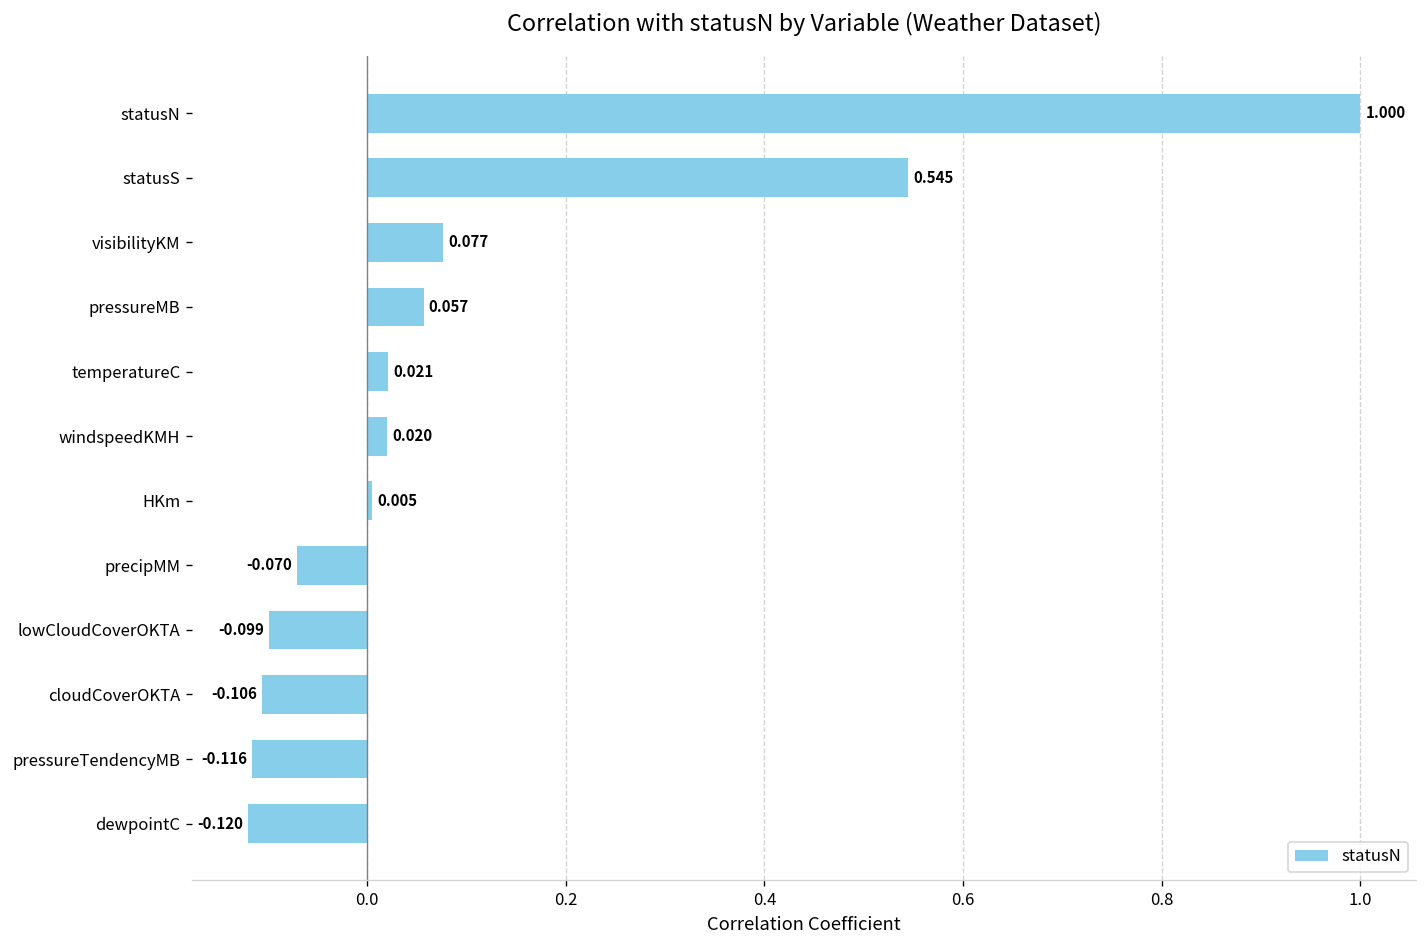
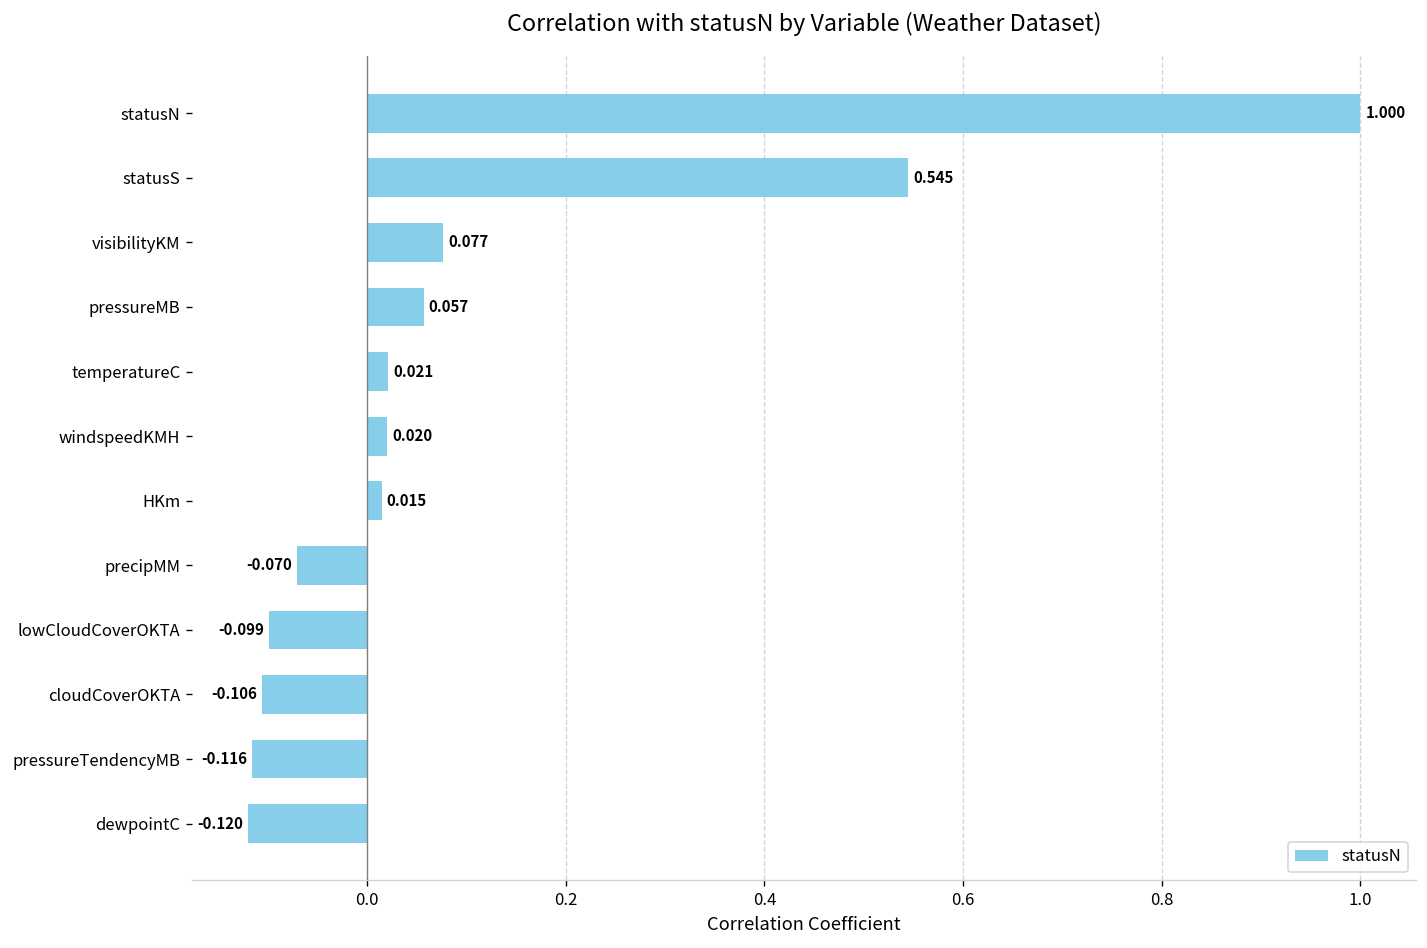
HKm: 0.005 -> 0.015
